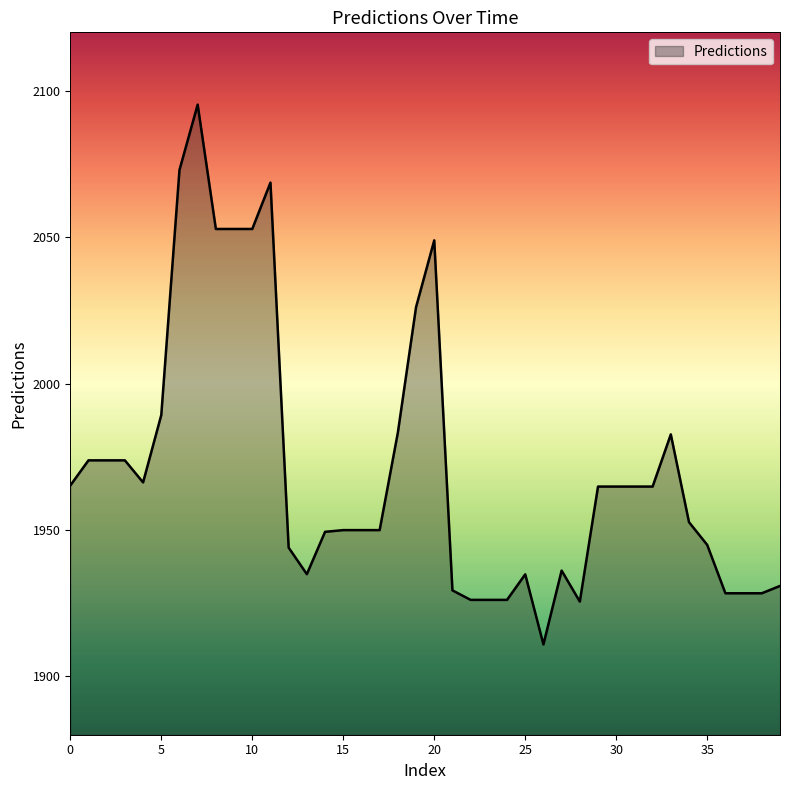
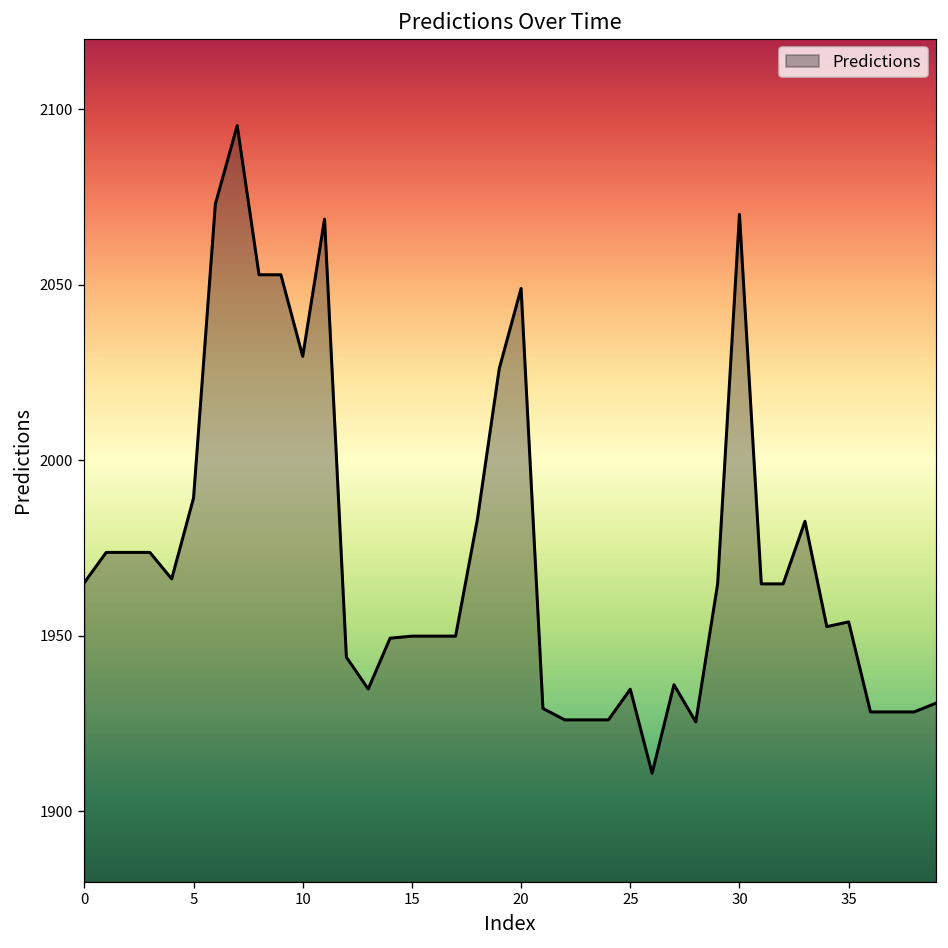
10: 2053 -> 2030
30: 1965 -> 2070
35: 1945 -> 1954
